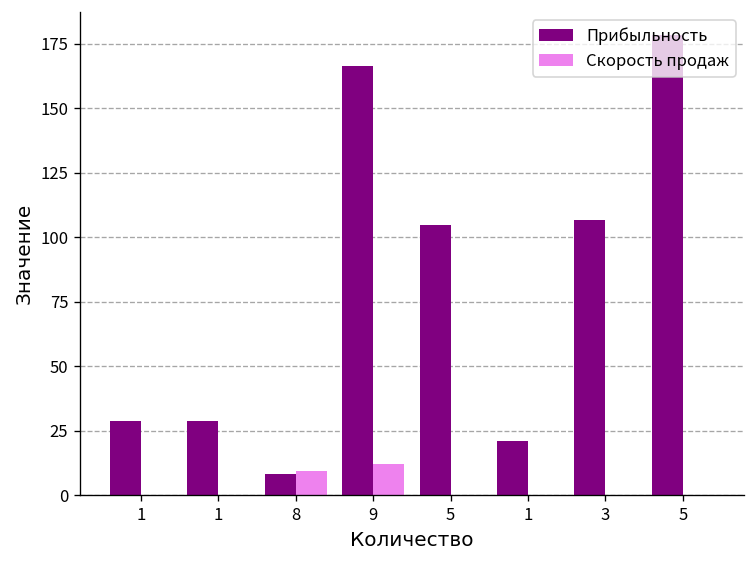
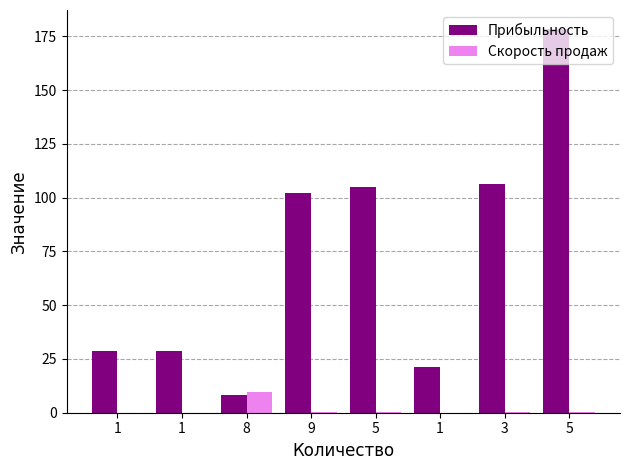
Прибыльность, 9: 166 -> 102
Скорость продаж, 9: 12 -> 0
